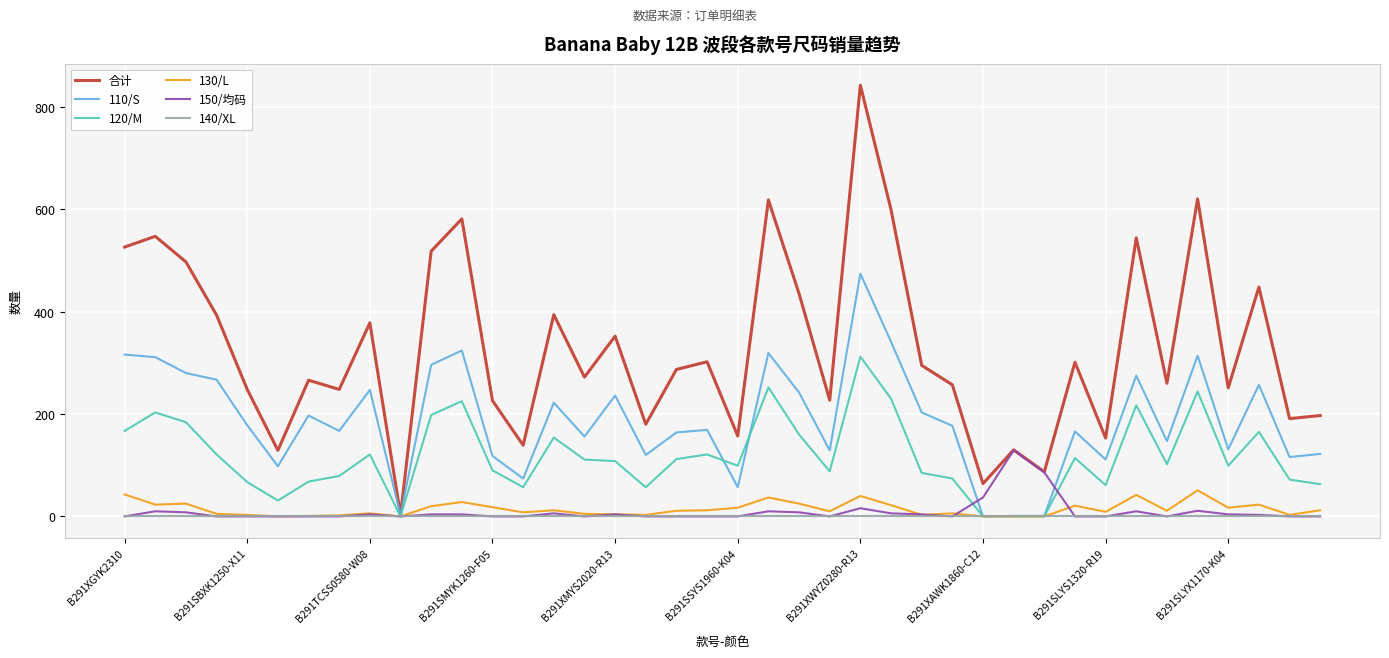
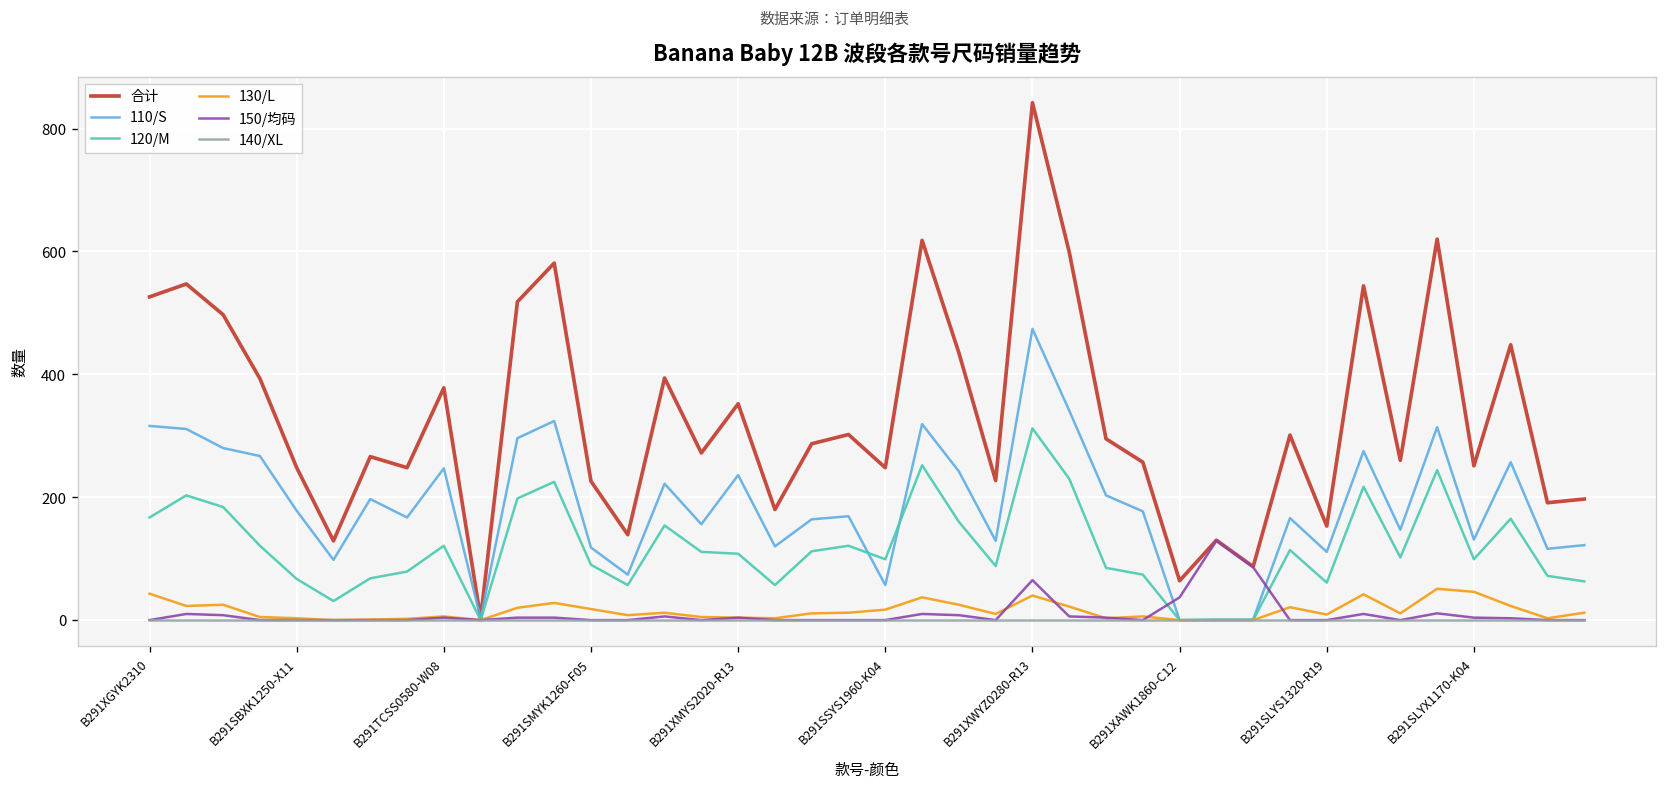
合计, B291SSYS1960-K04: 160 -> 250
150/均码, B291XWYZ0280-R13: 20 -> 70
130/L, B291SLYX1170-K04: 20 -> 50
